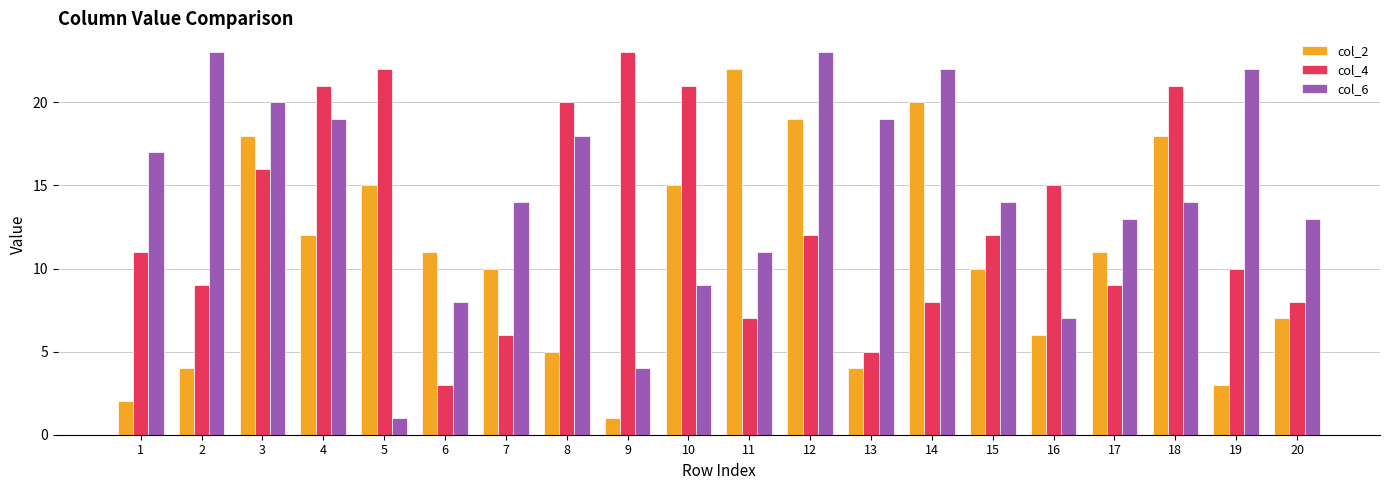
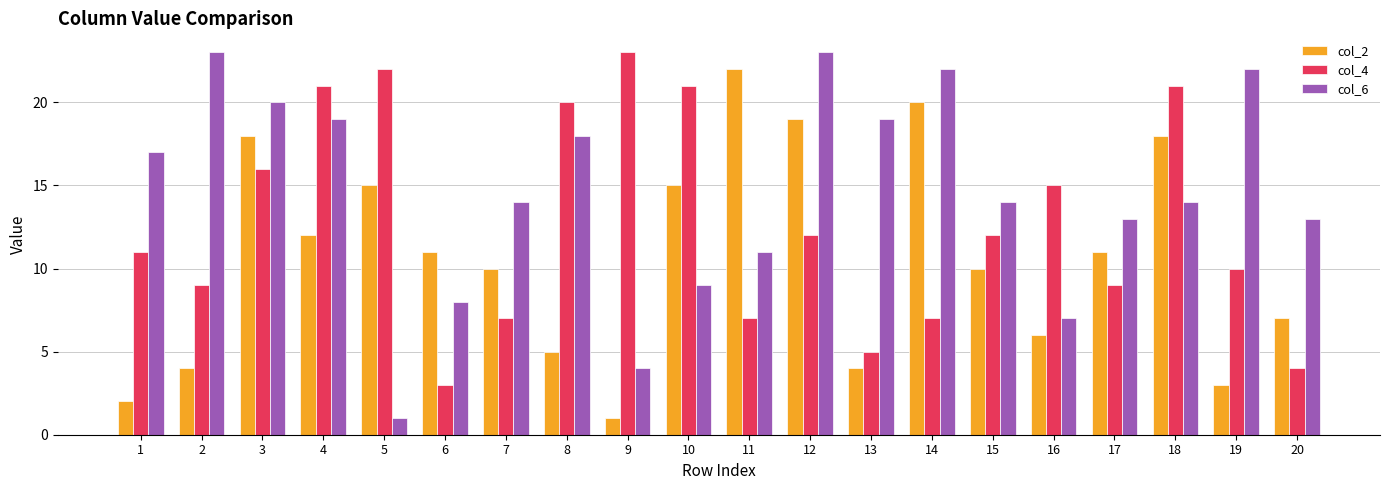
col_4, 7: 6 -> 7
col_4, 14: 8 -> 7
col_4, 20: 8 -> 4
